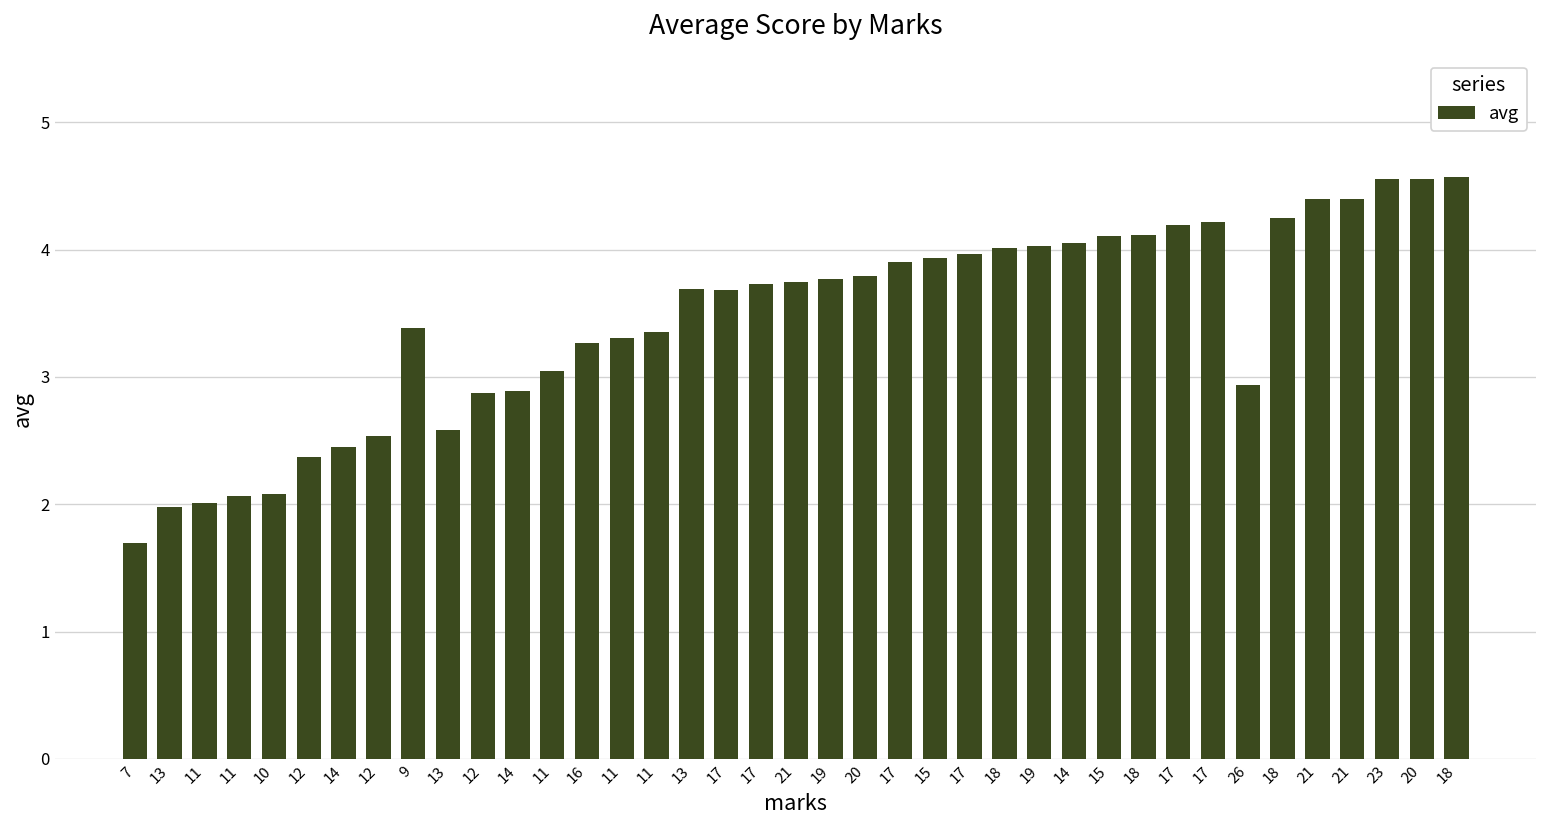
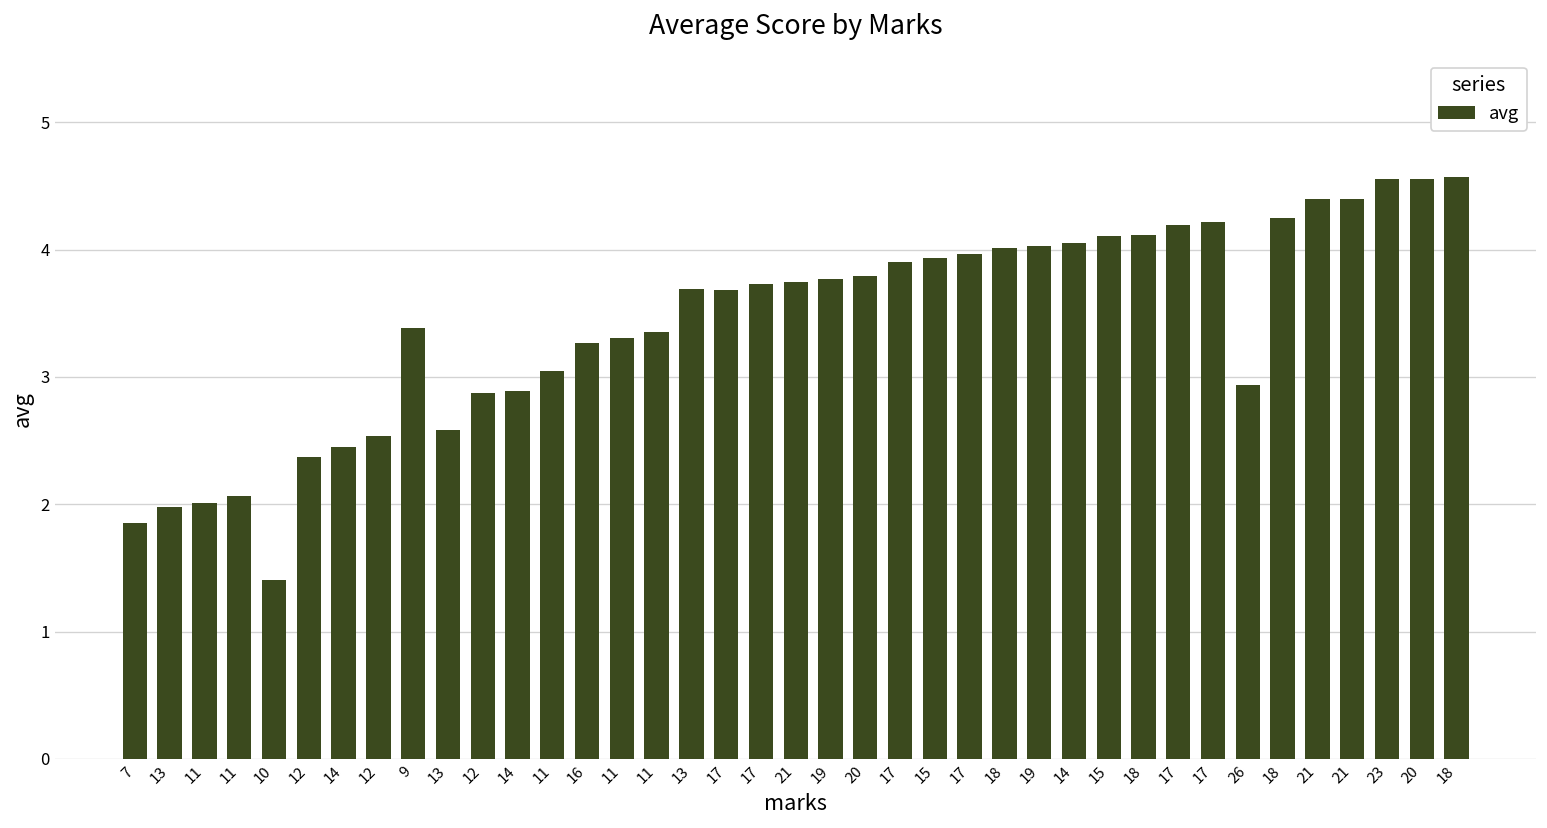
7: 1.70 -> 1.85
10: 2.08 -> 1.40
